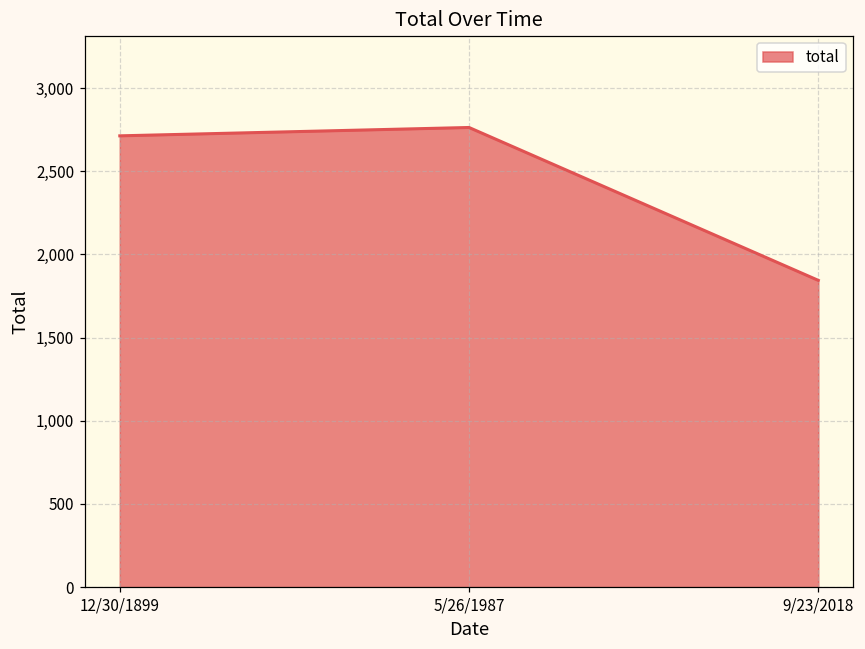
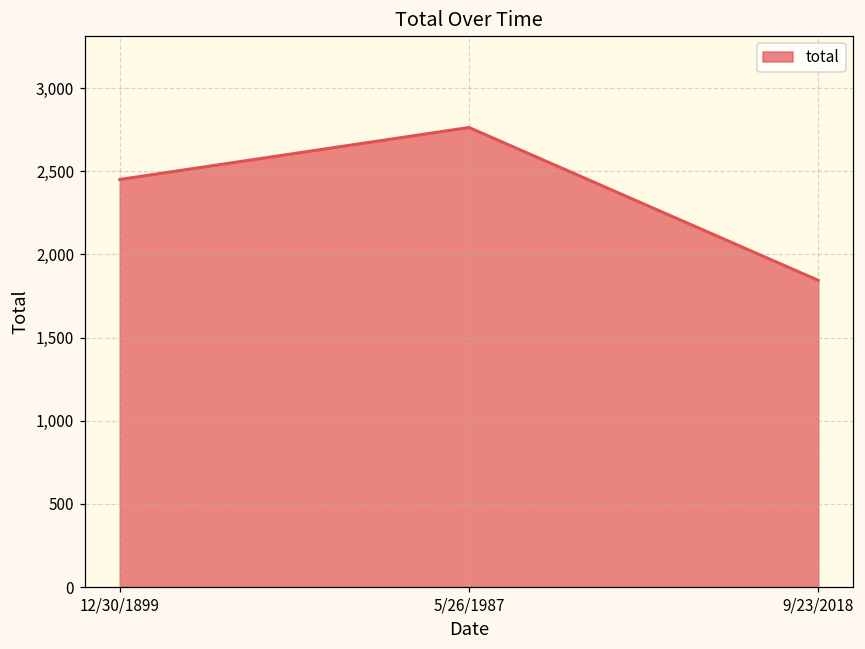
12/30/1899: 2,710 -> 2,450
